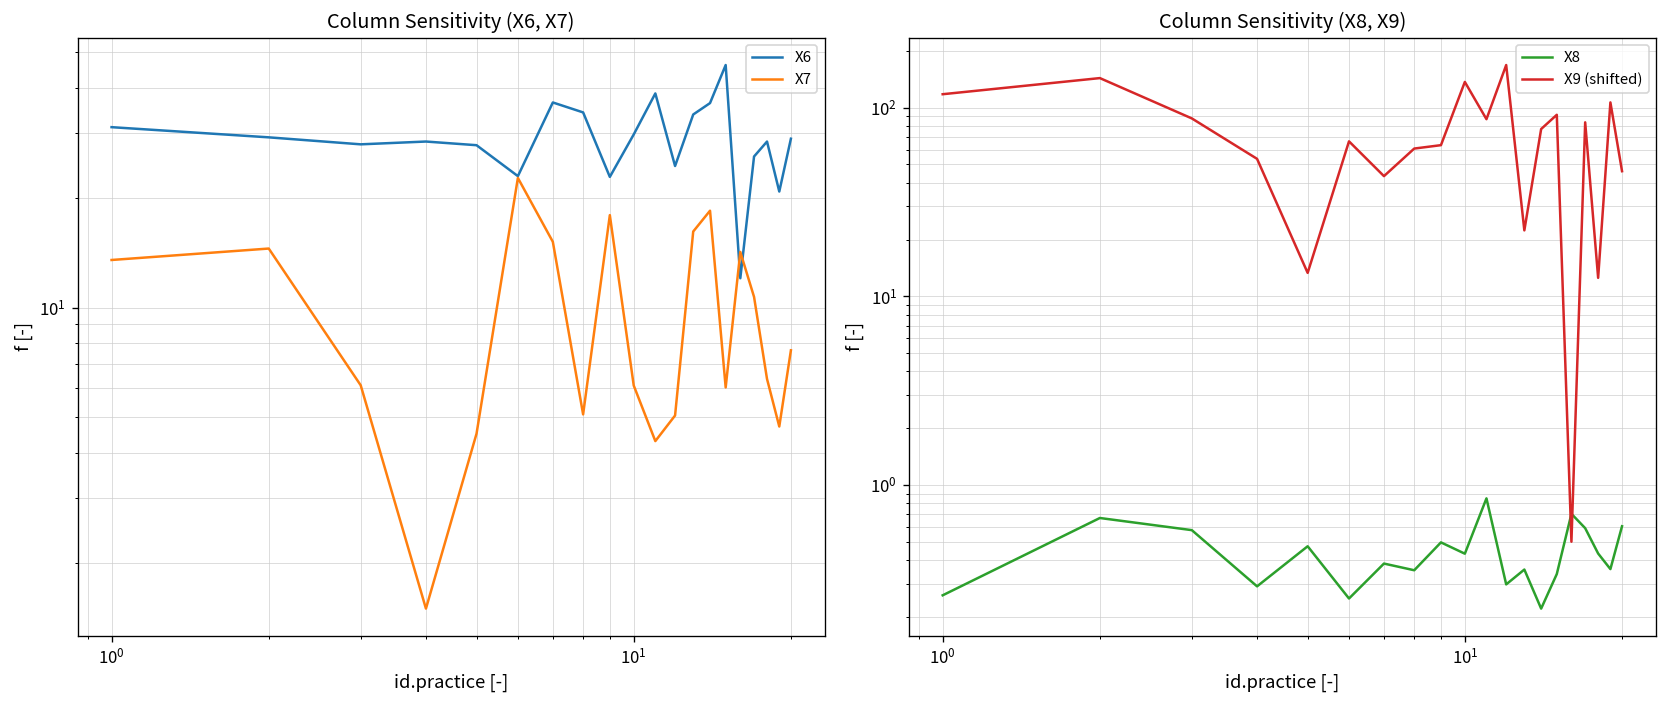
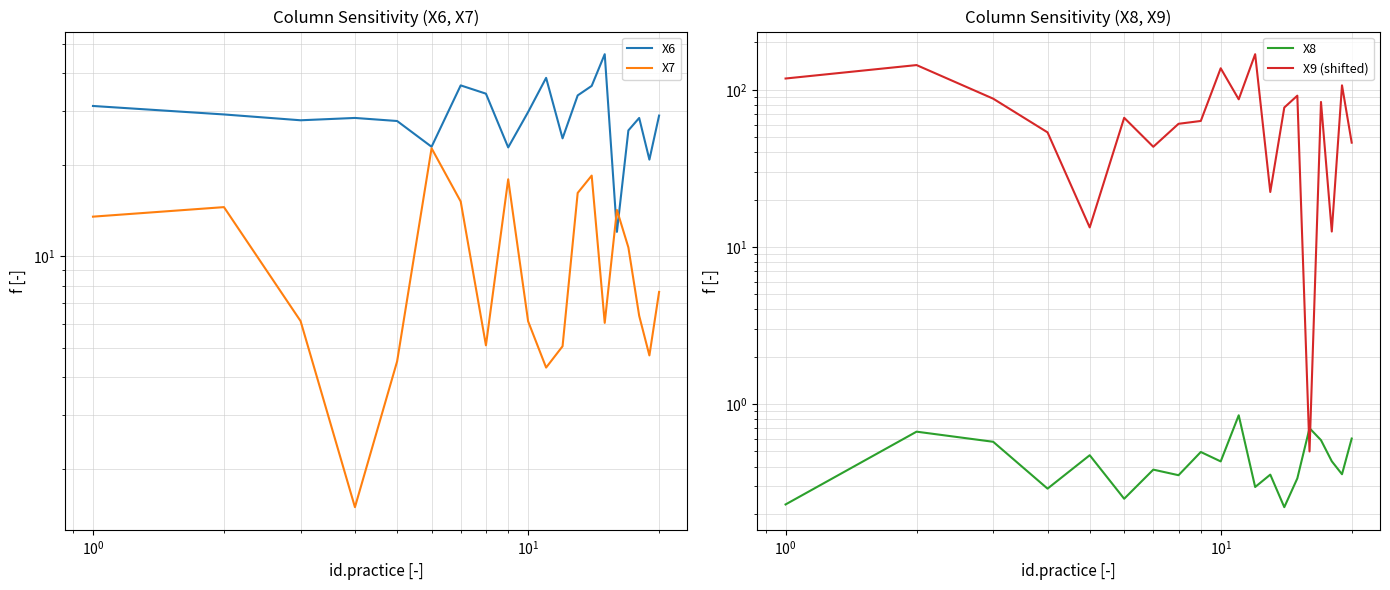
Column Sensitivity (X8, X9), X8, 10^0: 0.26 -> 0.23
